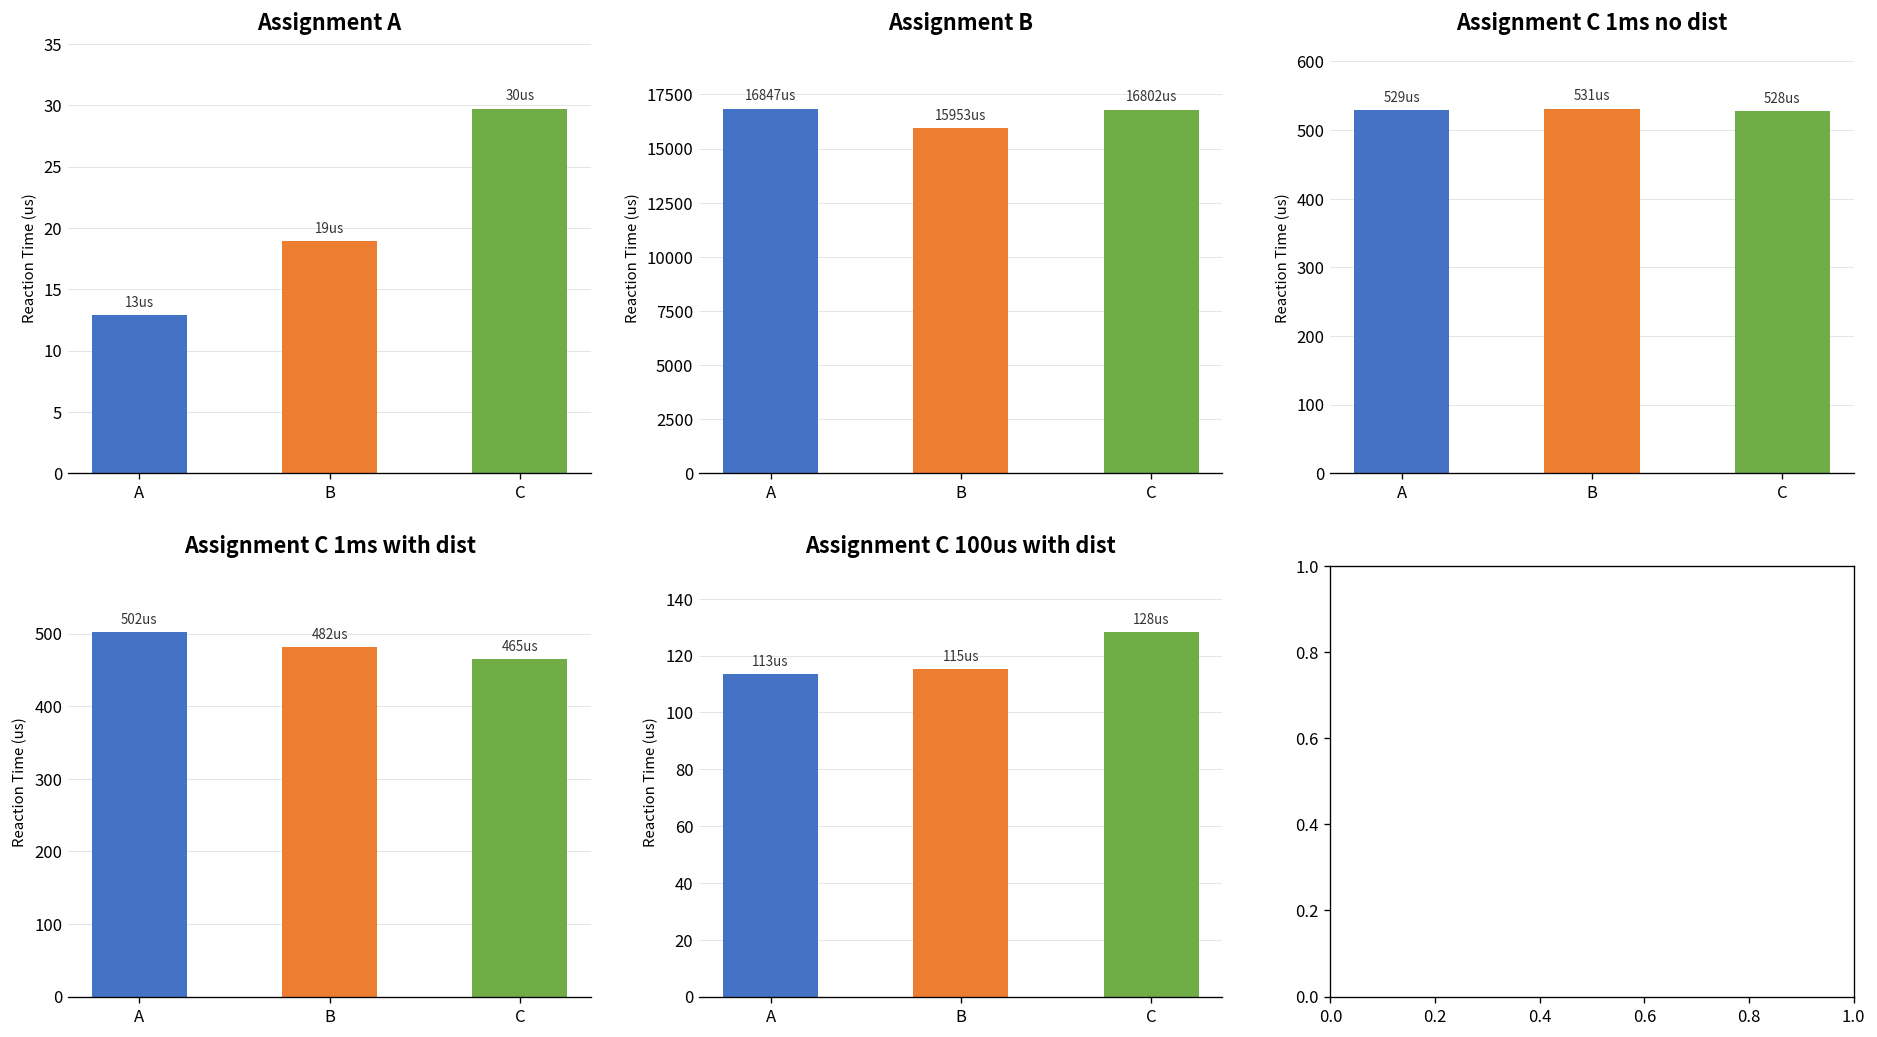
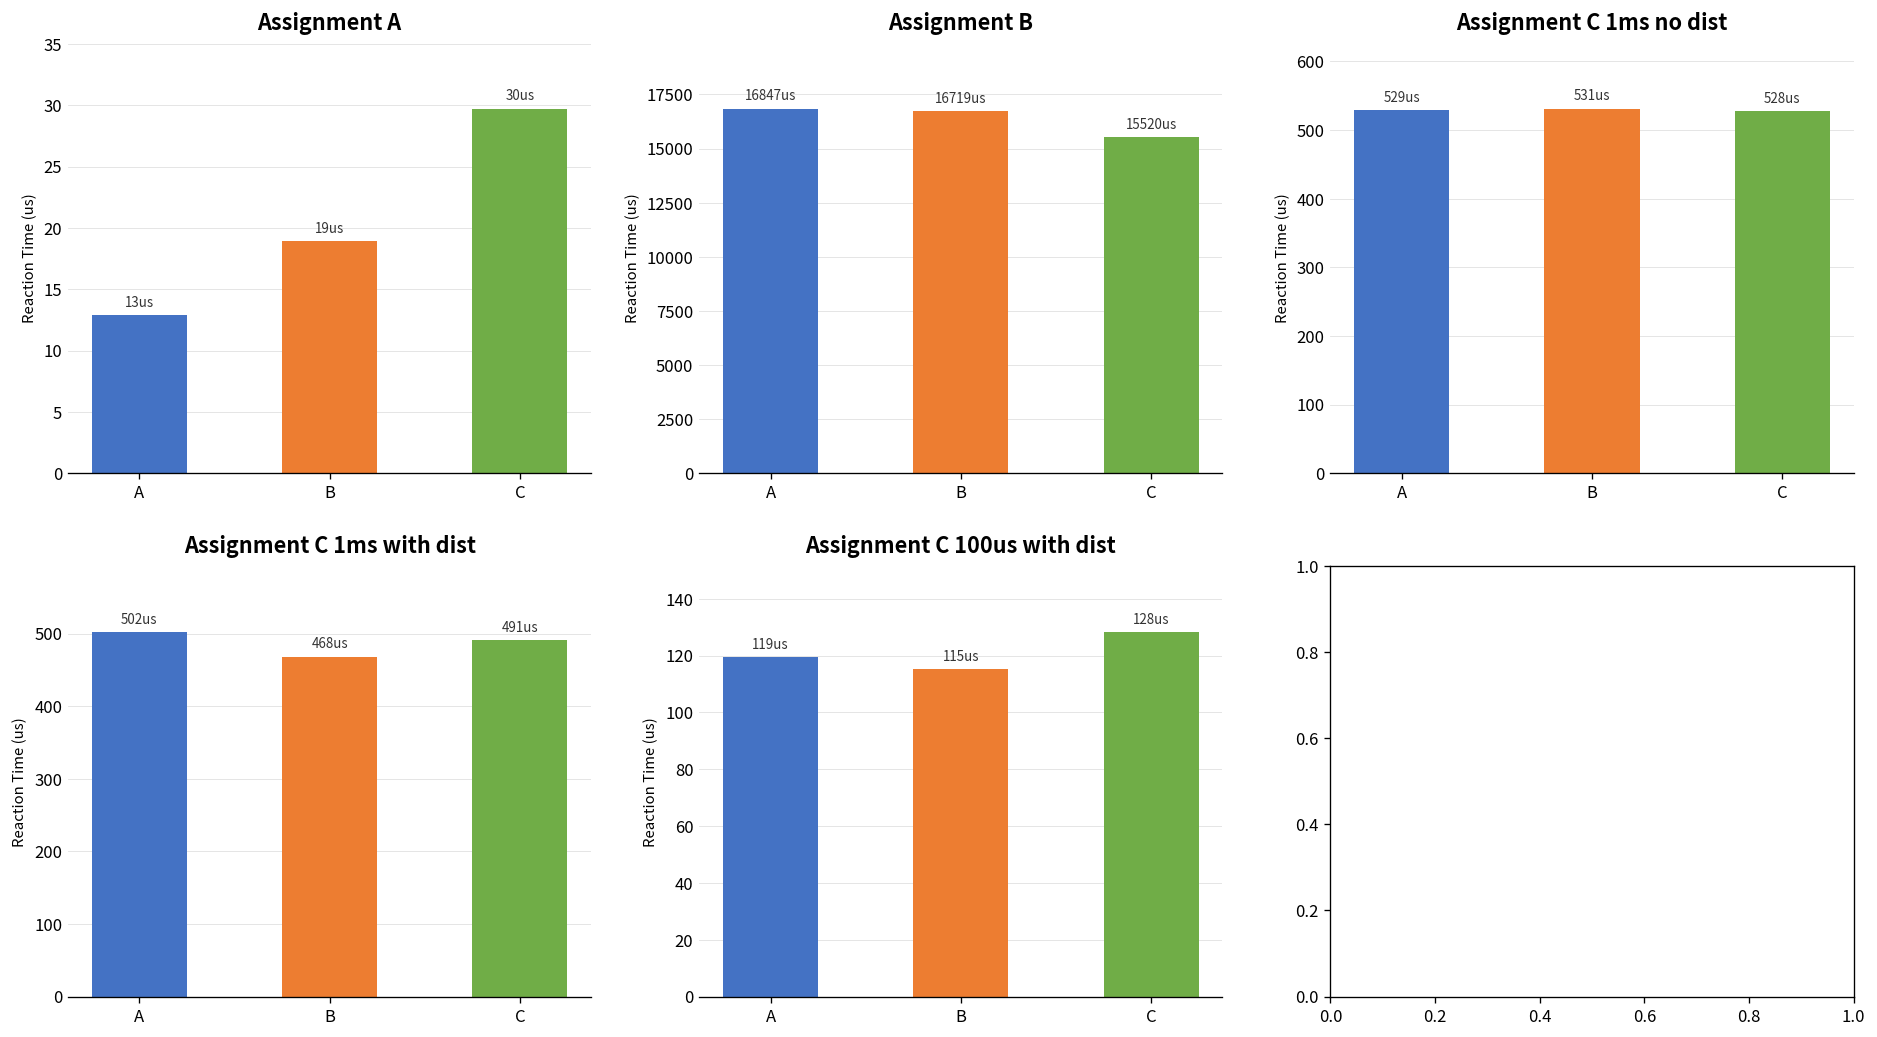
Assignment B, B: 15953 -> 16719
Assignment B, C: 16802 -> 15520
Assignment C 1ms with dist, B: 482 -> 468
Assignment C 1ms with dist, C: 465 -> 491
Assignment C 100us with dist, A: 113 -> 119
